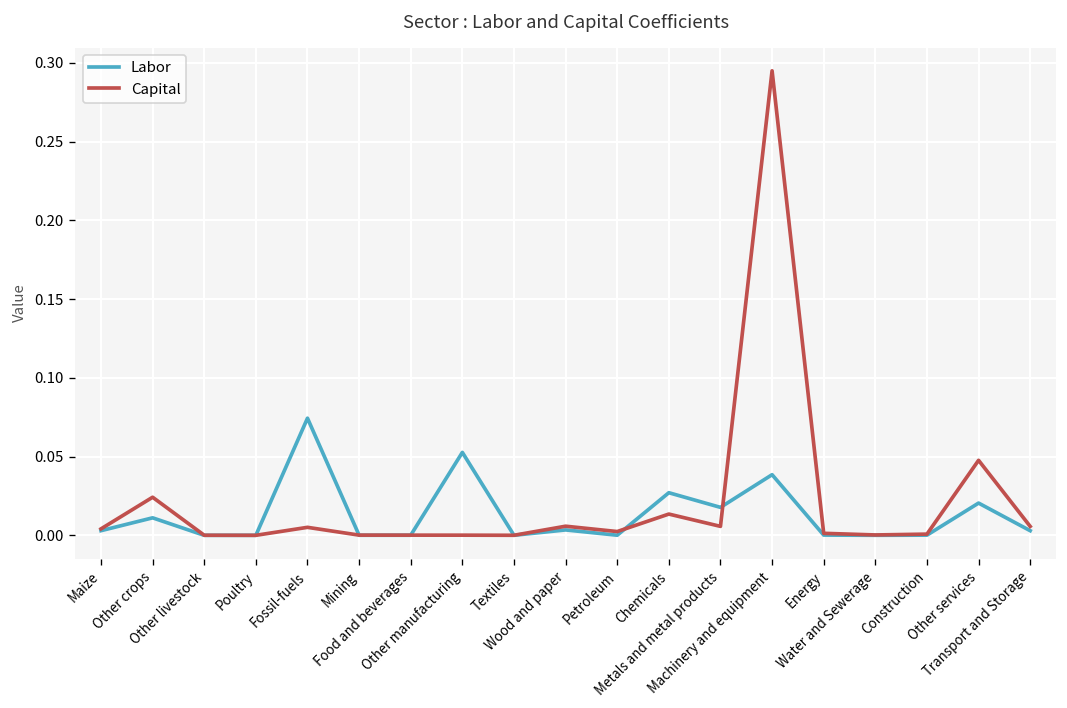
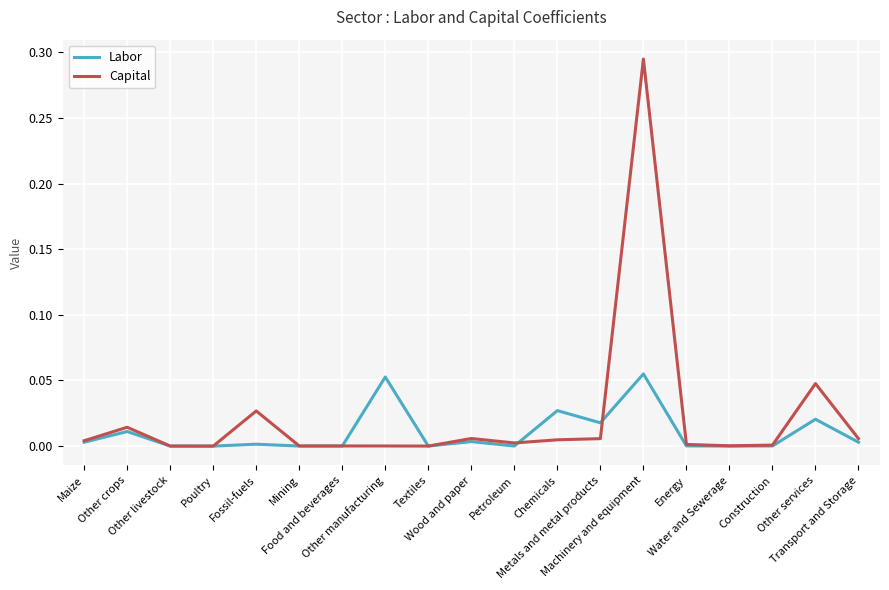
Capital, Other crops: 0.024 -> 0.014
Labor, Fossil-fuels: 0.074 -> 0.001
Capital, Fossil-fuels: 0.005 -> 0.027
Capital, Chemicals: 0.013 -> 0.005
Labor, Machinery and equipment: 0.039 -> 0.055
